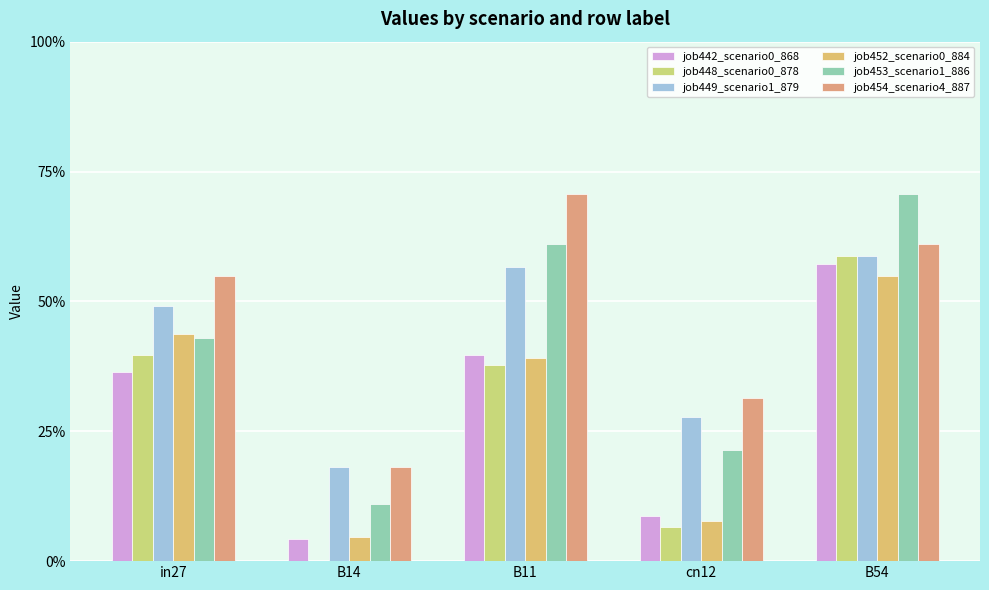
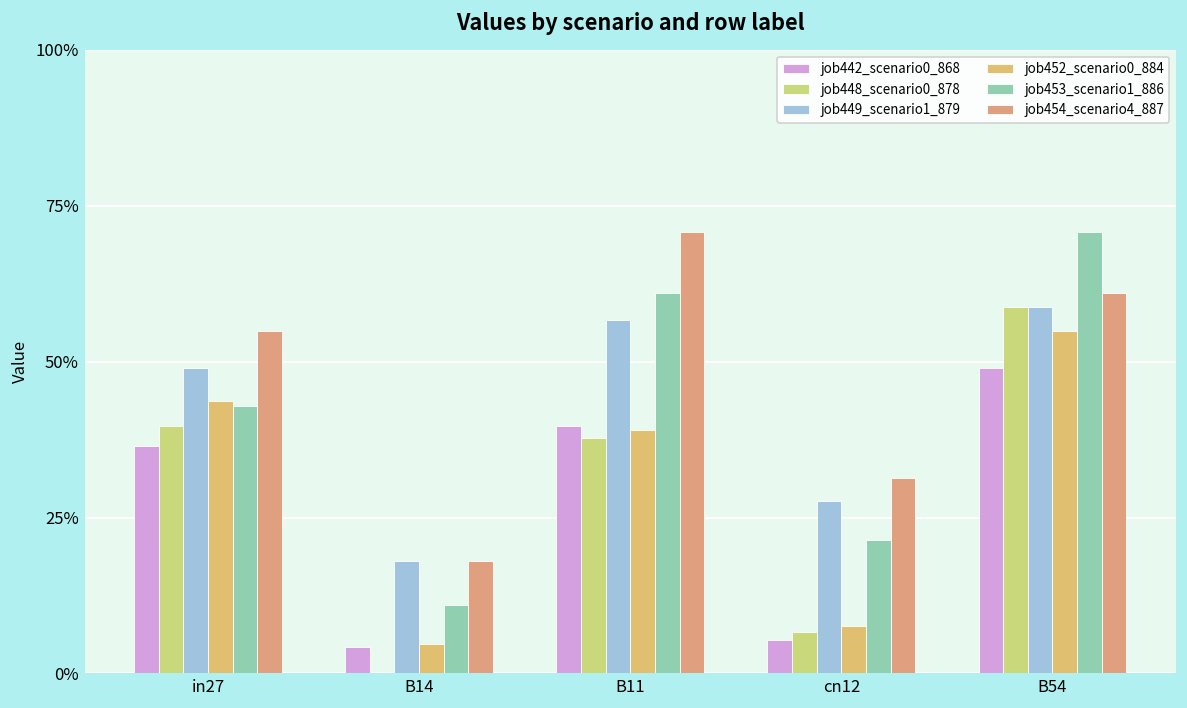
job442_scenario0_868, cn12: 9% -> 5%
job442_scenario0_868, B54: 57% -> 49%
